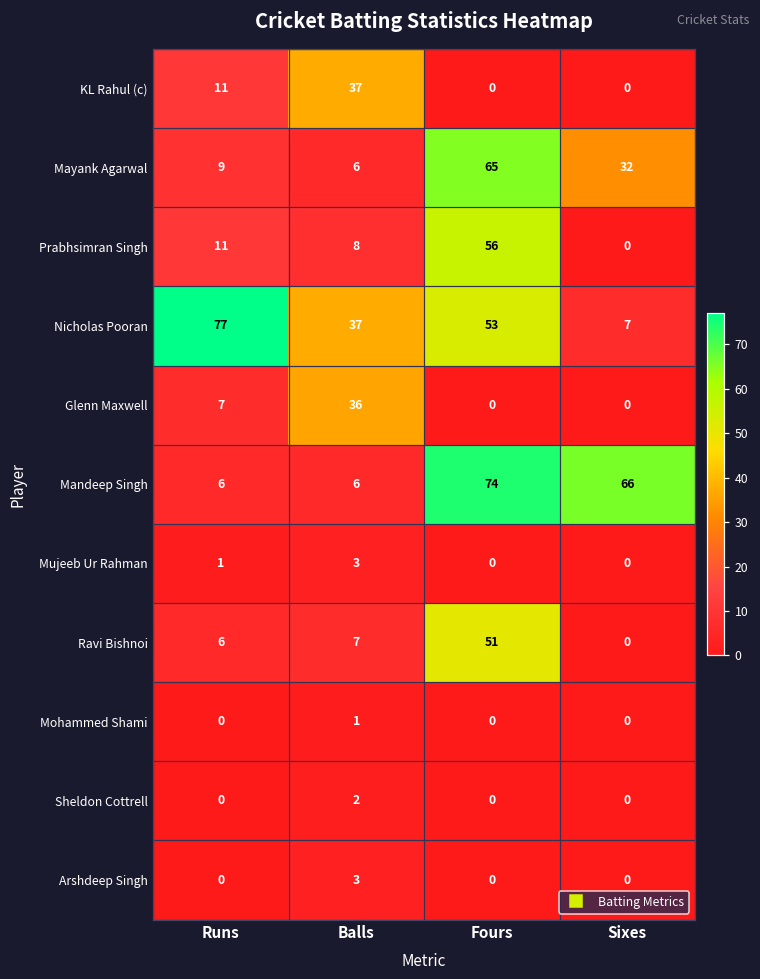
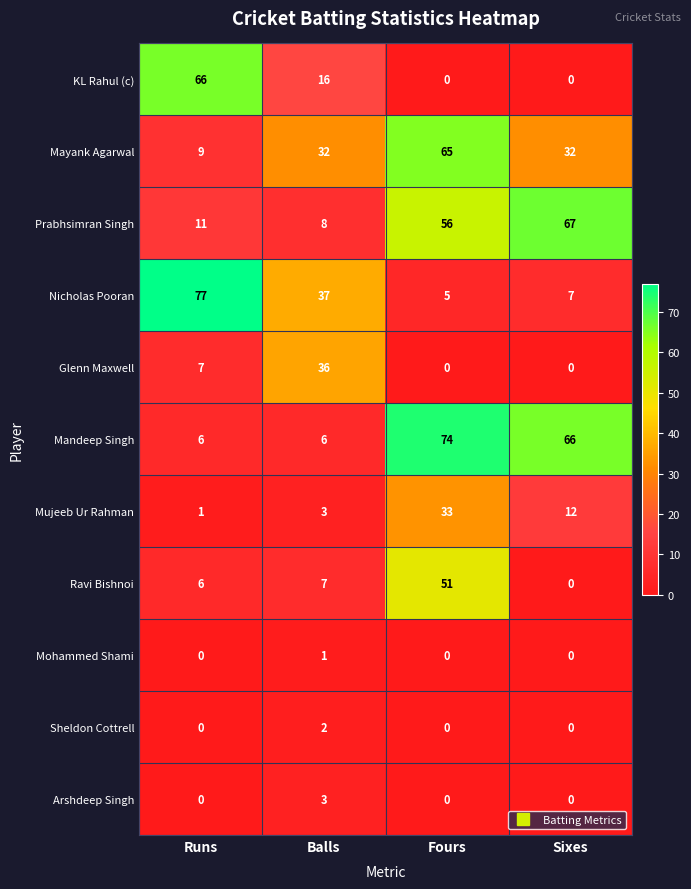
KL Rahul (c), Runs: 11 -> 66
KL Rahul (c), Balls: 37 -> 16
Mayank Agarwal, Balls: 6 -> 32
Prabhsimran Singh, Sixes: 0 -> 67
Nicholas Pooran, Fours: 53 -> 5
Mujeeb Ur Rahman, Fours: 0 -> 33
Mujeeb Ur Rahman, Sixes: 0 -> 12
